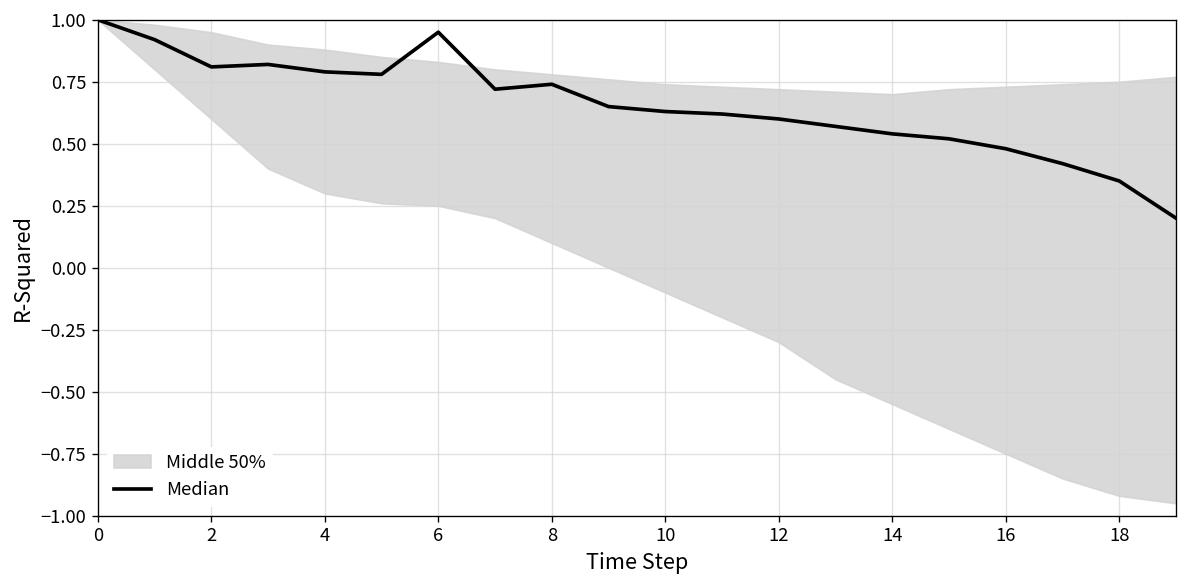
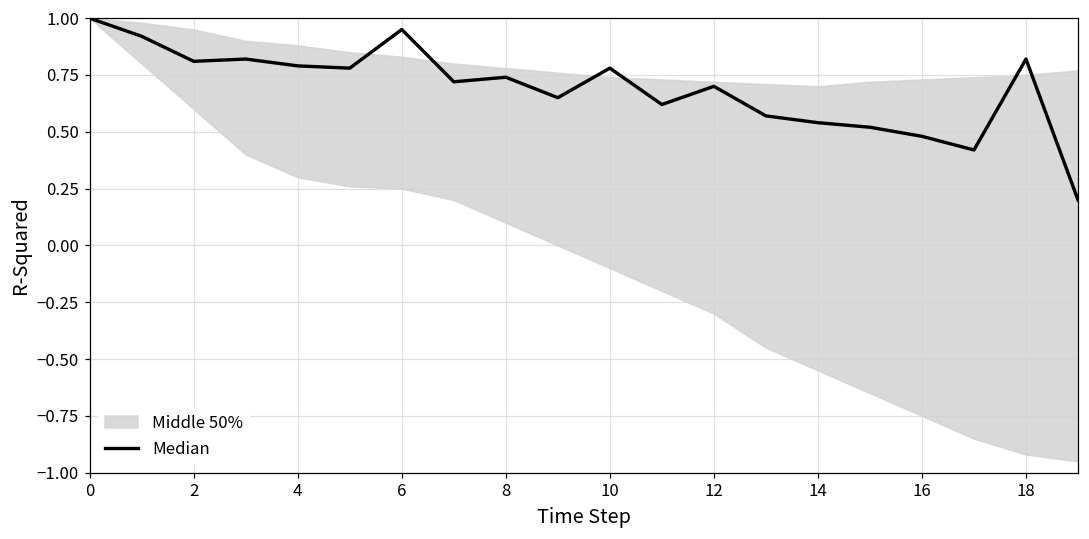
Median, 10: 0.63 -> 0.78
Median, 12: 0.6 -> 0.7
Median, 18: 0.35 -> 0.82
